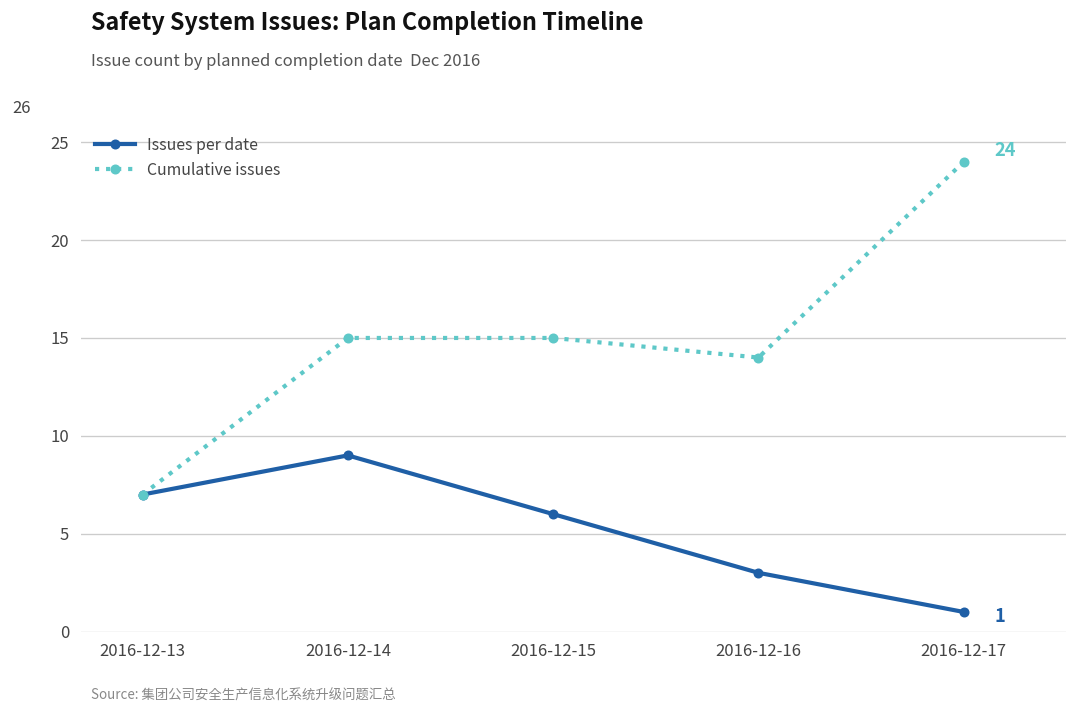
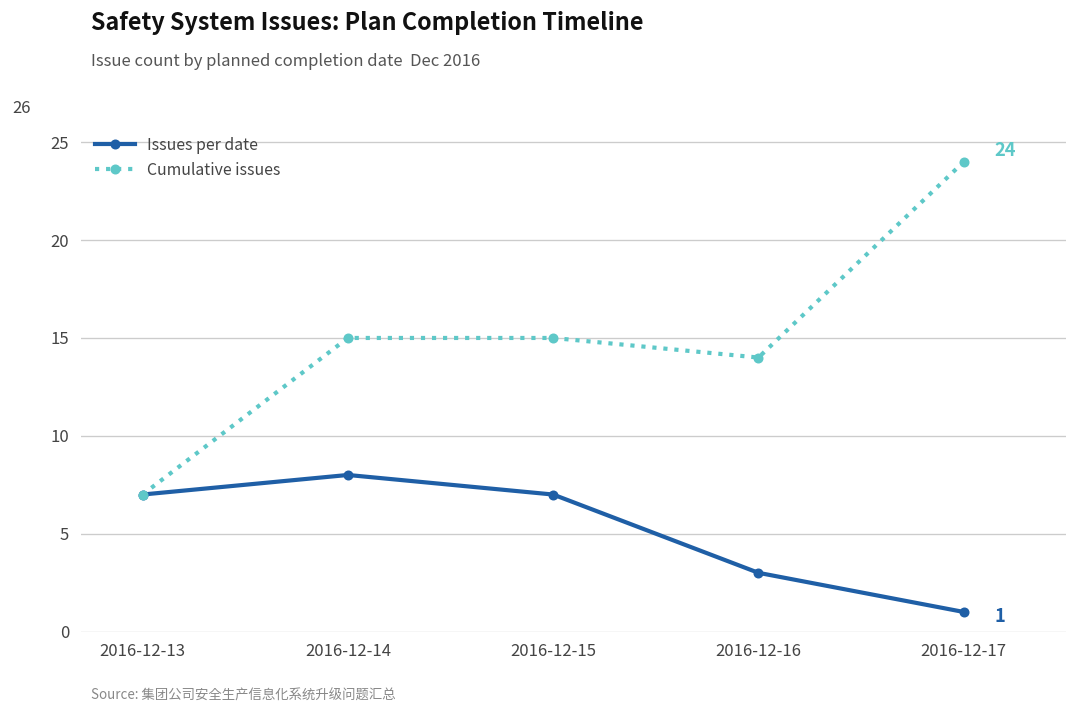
Issues per date, 2016-12-14: 9 -> 8
Issues per date, 2016-12-15: 6 -> 7
